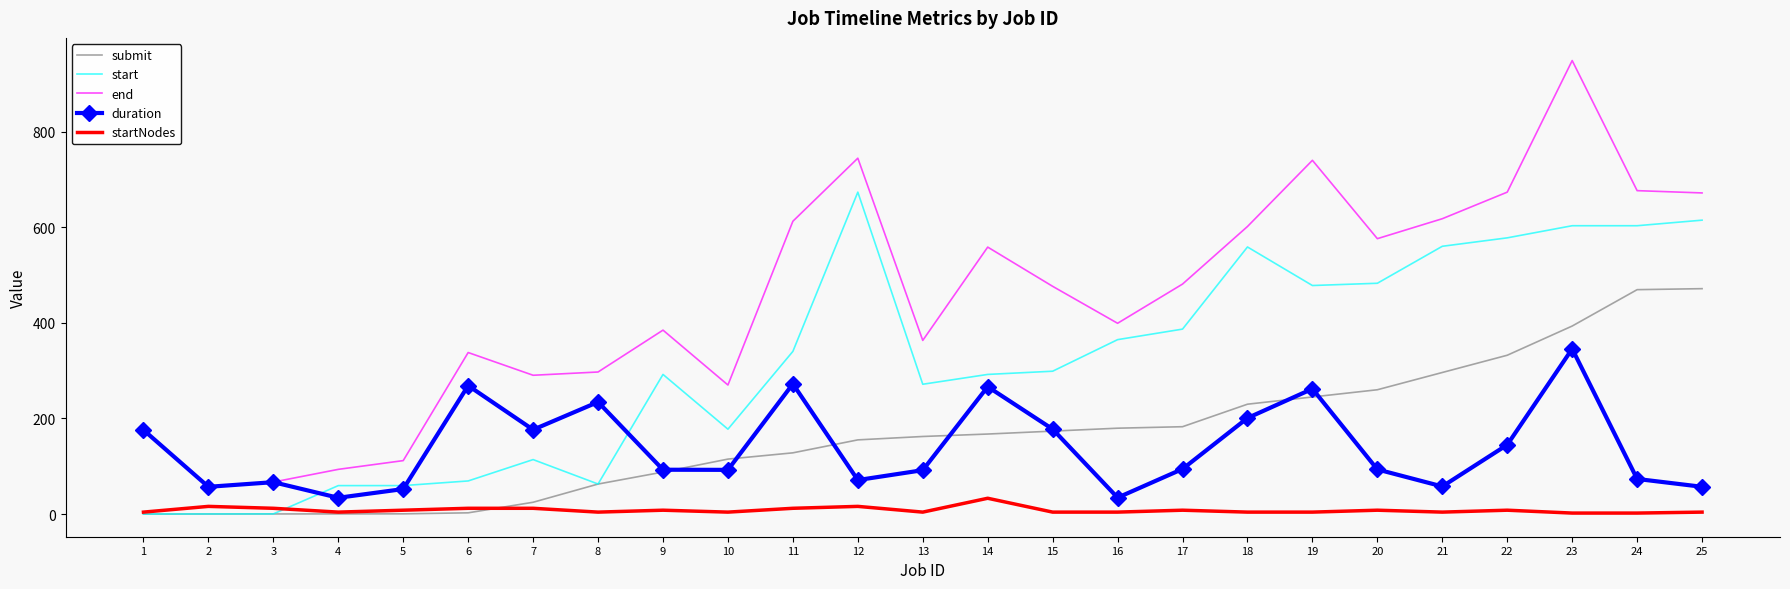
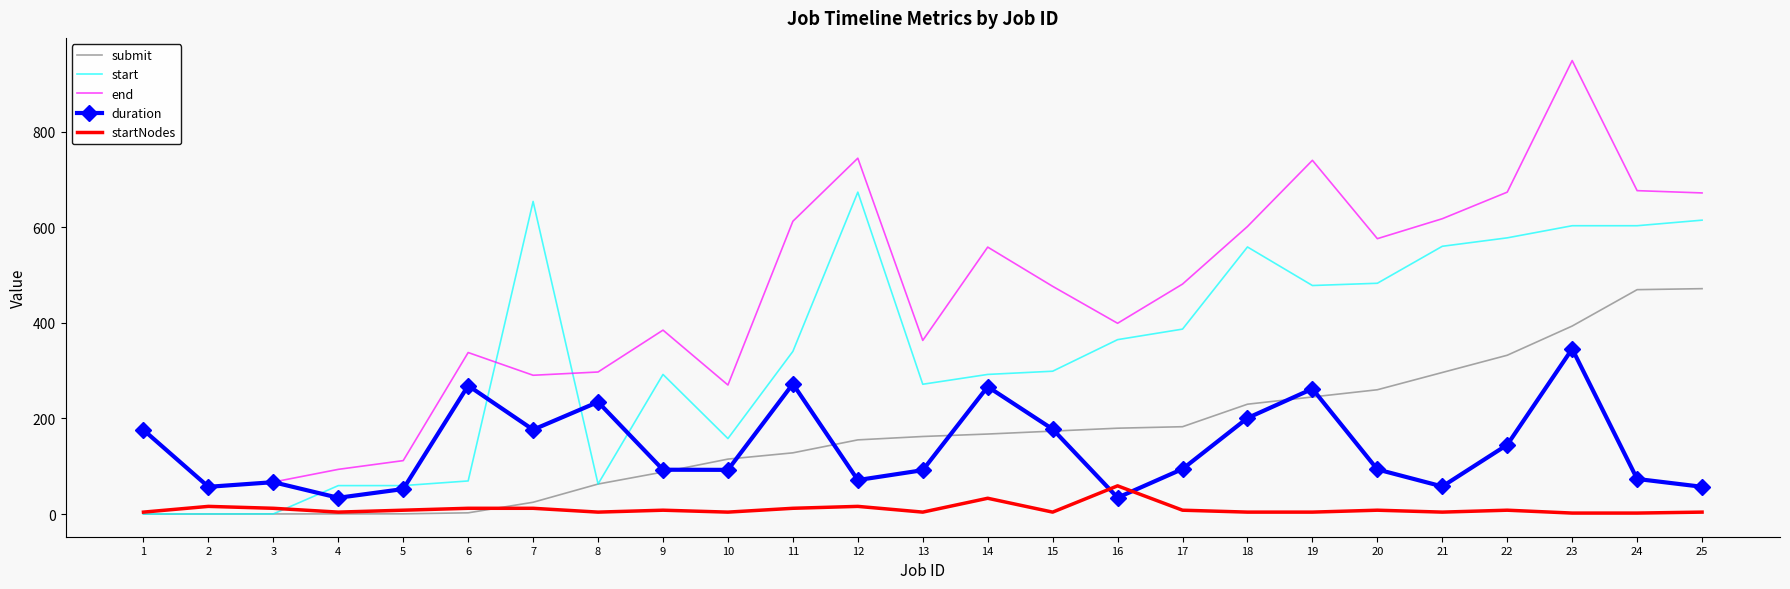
start, 7: 110 -> 650
start, 10: 180 -> 160
startNodes, 16: 0 -> 60
